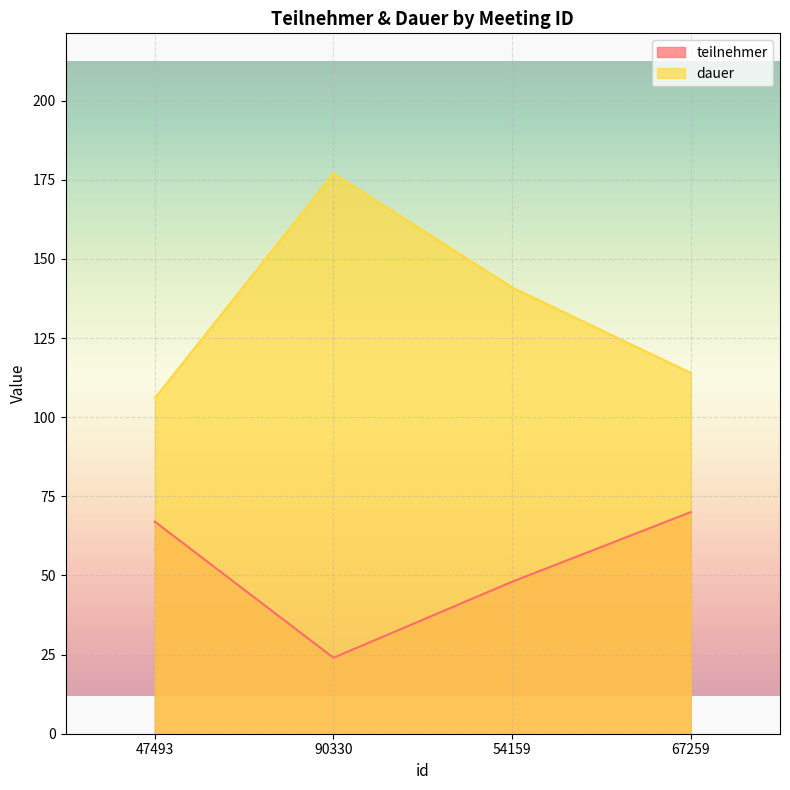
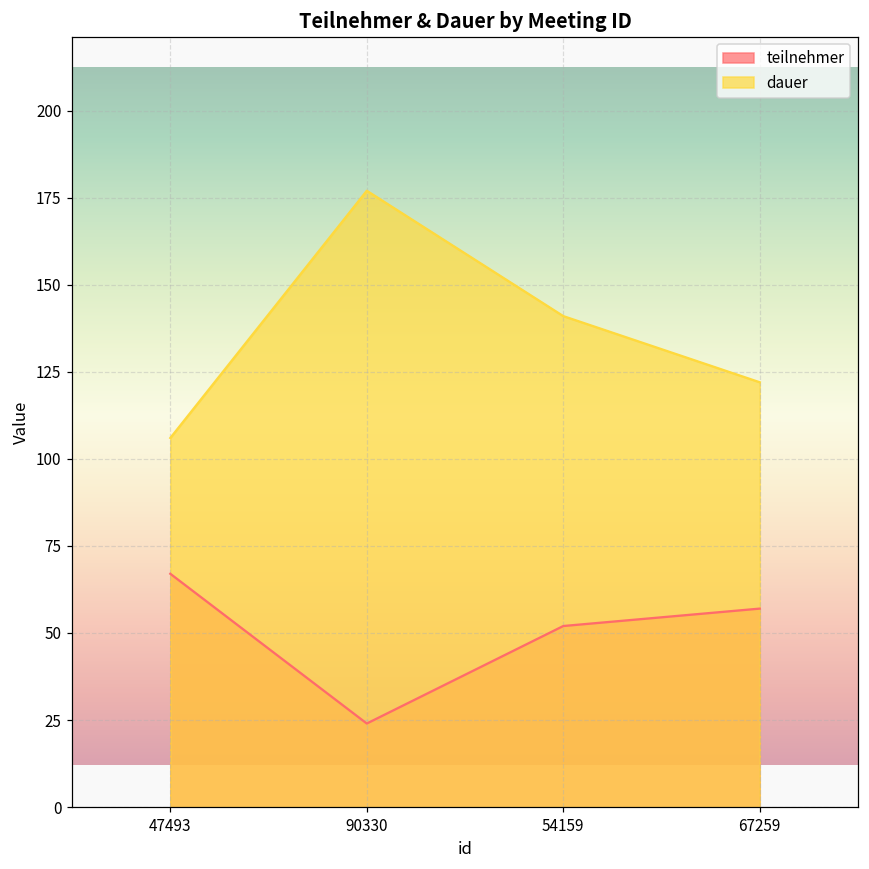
teilnehmer, 54159: 48 -> 52
teilnehmer, 67259: 70 -> 57
dauer, 67259: 114 -> 122
